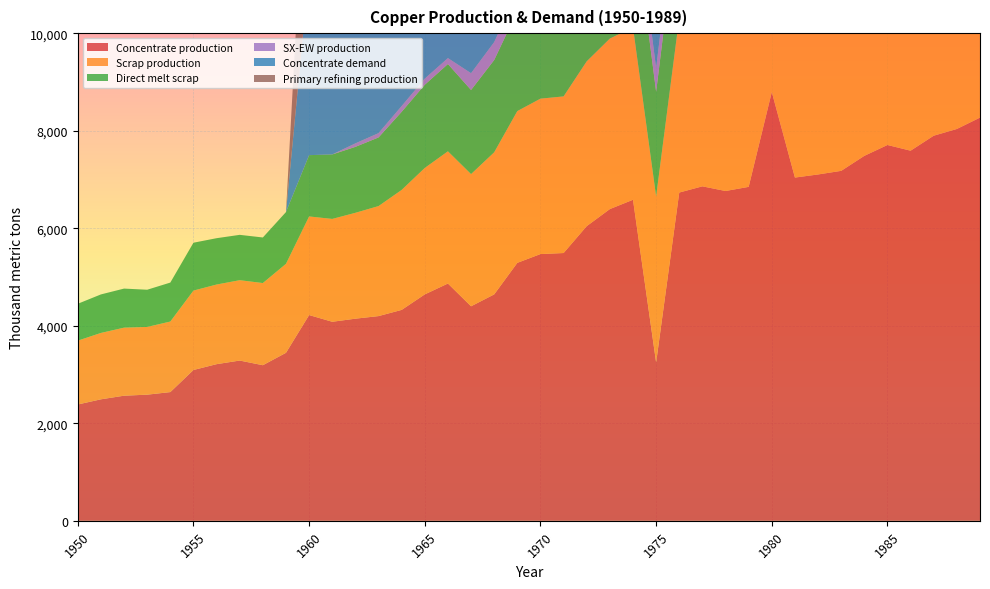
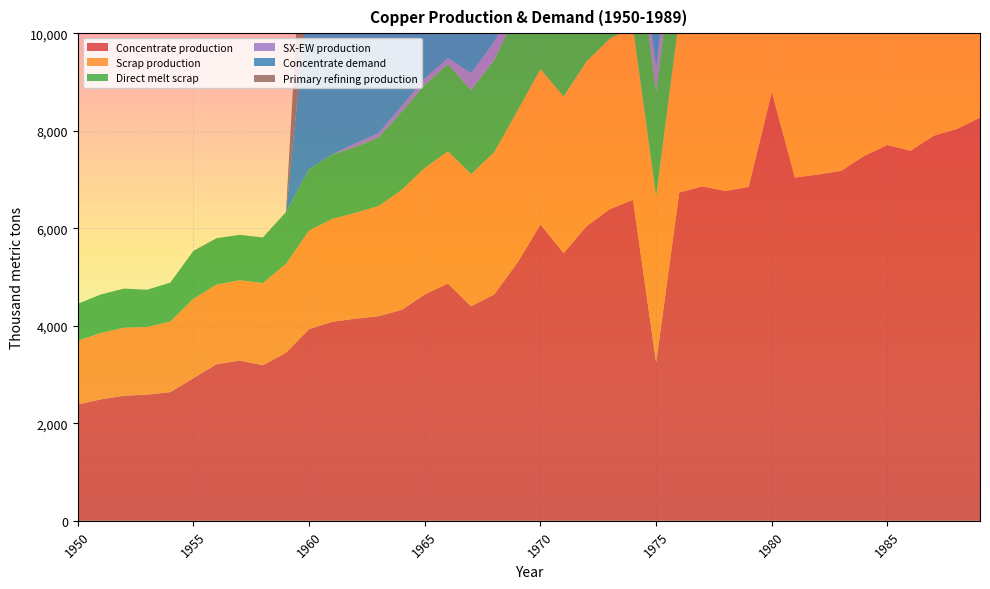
Concentrate production, 1955: 3,100 -> 2,900
Concentrate production, 1960: 4,200 -> 3,900
Concentrate production, 1970: 5,500 -> 6,100
